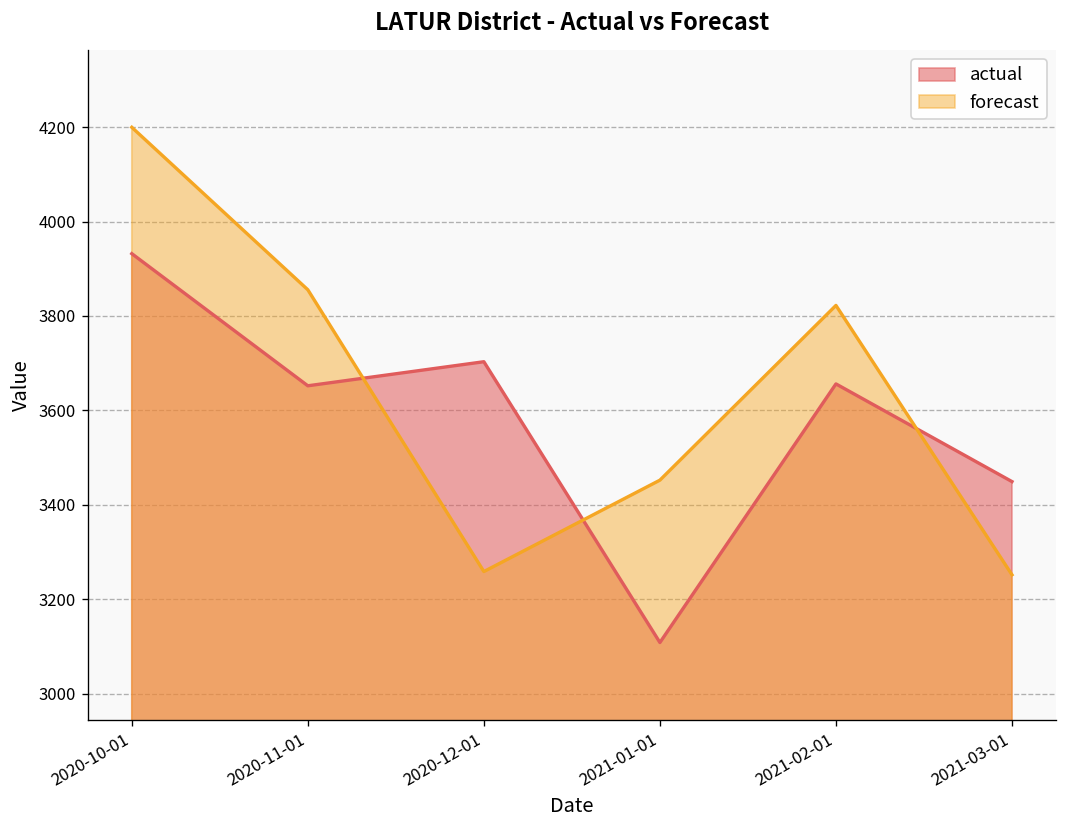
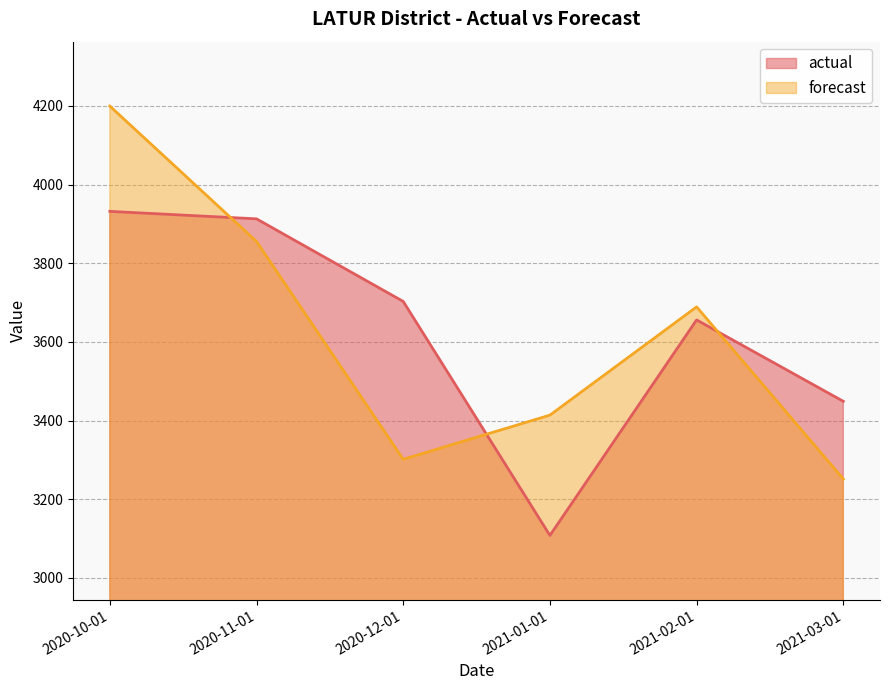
actual, 2020-11-01: 3650 -> 3910
forecast, 2020-12-01: 3260 -> 3300
forecast, 2021-01-01: 3450 -> 3410
forecast, 2021-02-01: 3820 -> 3690
